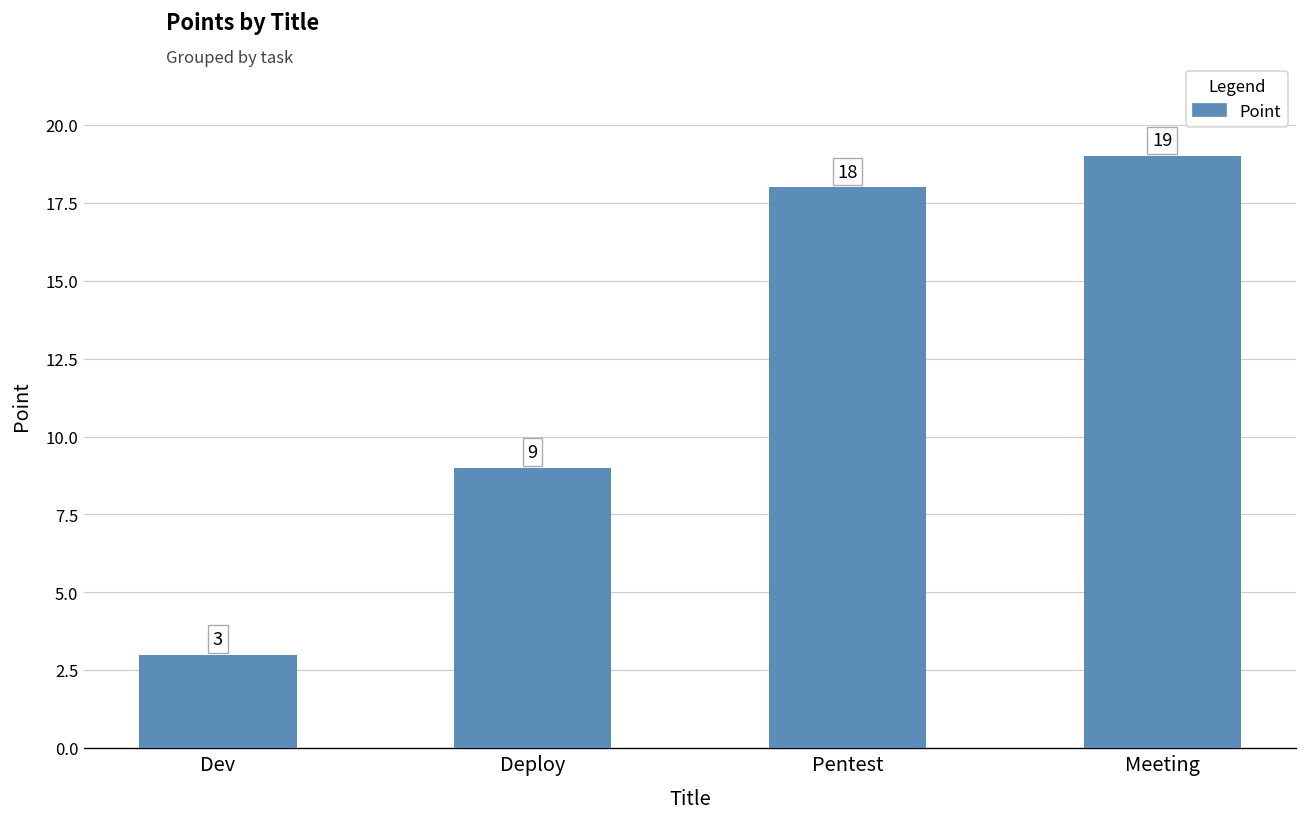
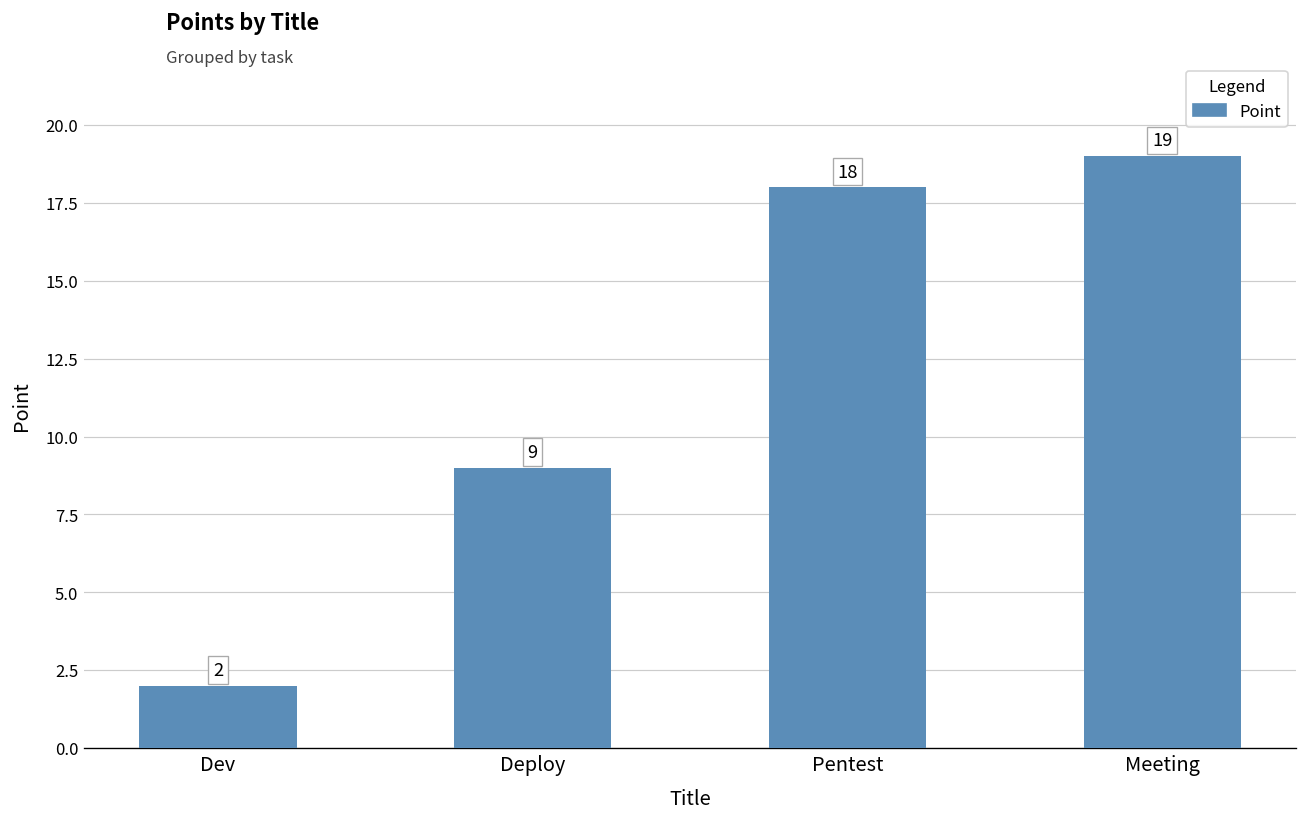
Dev: 3 -> 2
